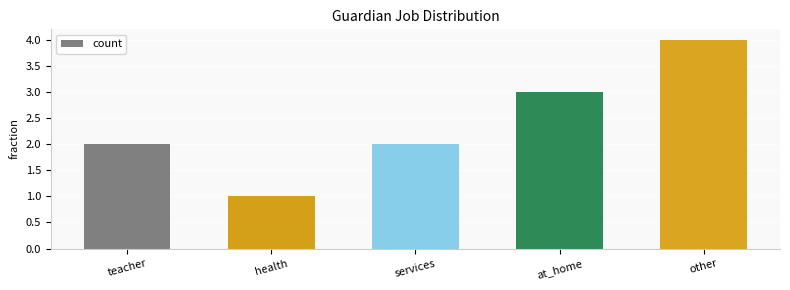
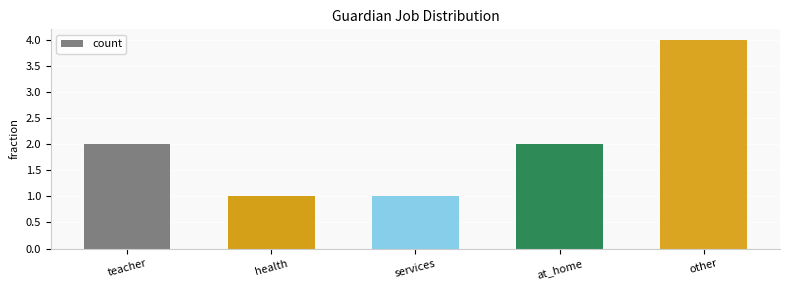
services: 2 -> 1
at_home: 3 -> 2
